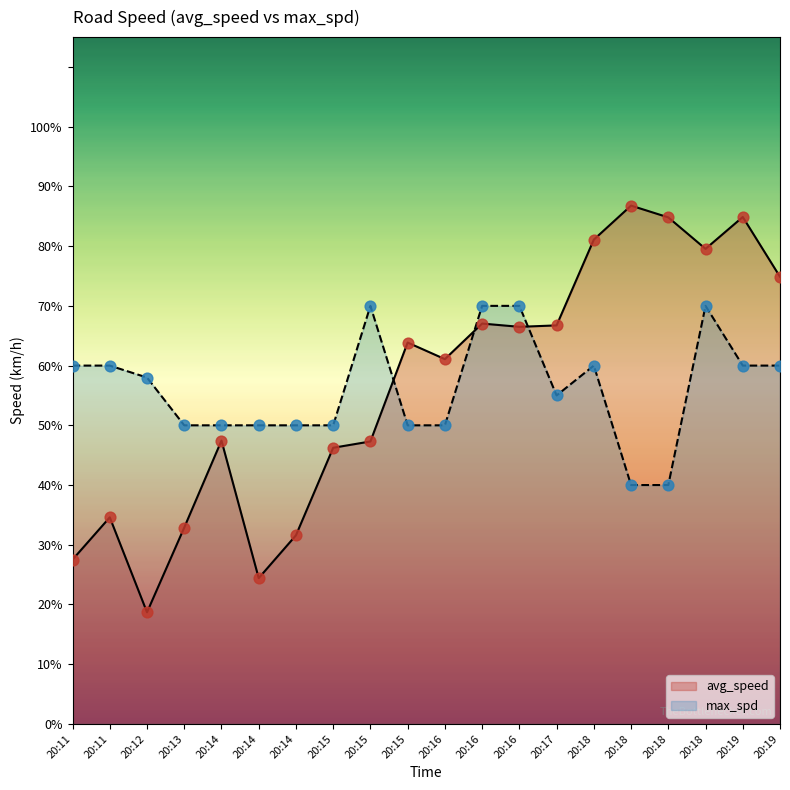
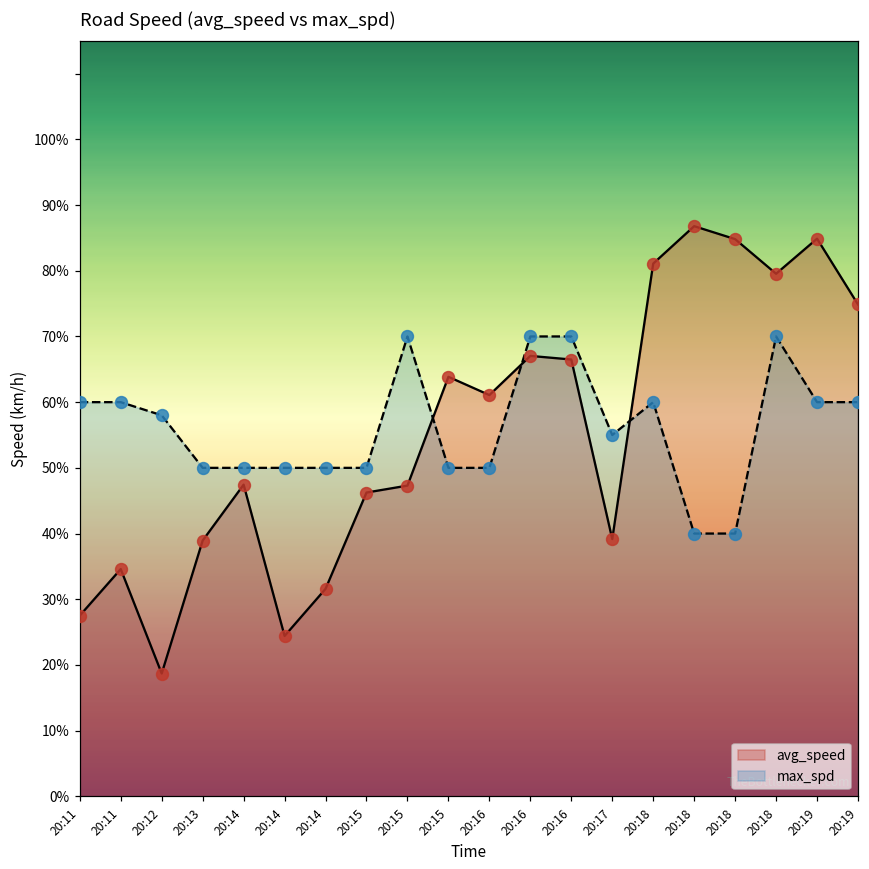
avg_speed, 20:13: 33% -> 39%
avg_speed, 20:17: 67% -> 39%
